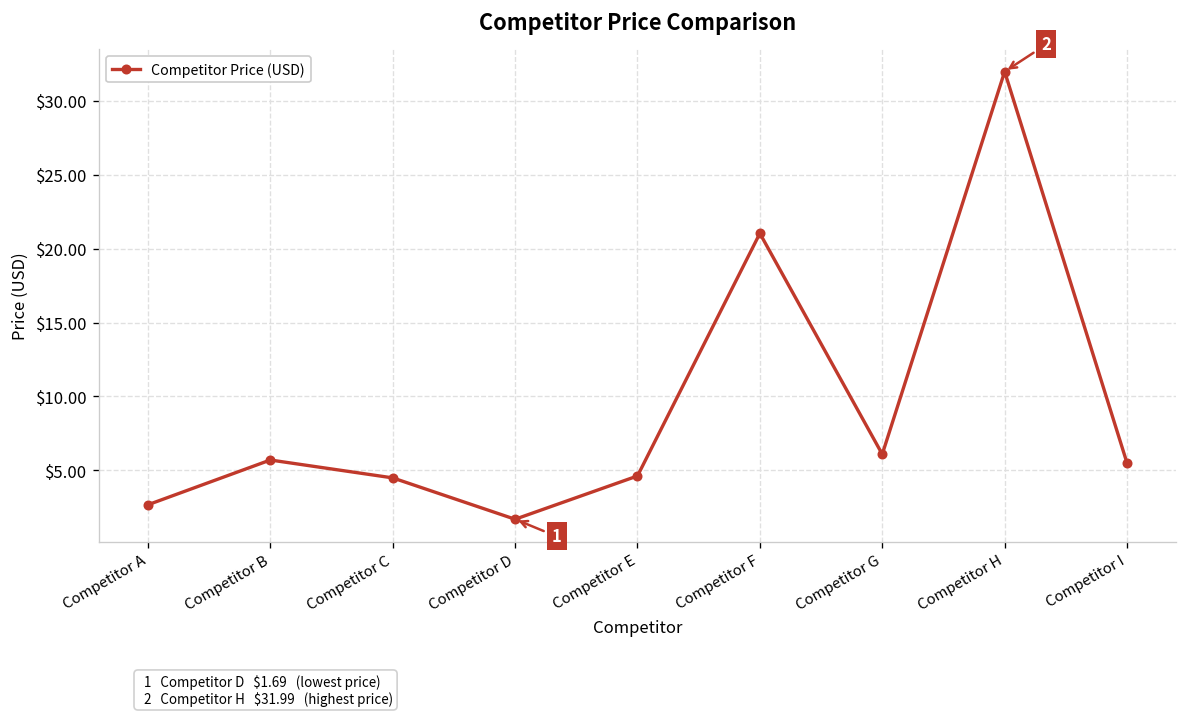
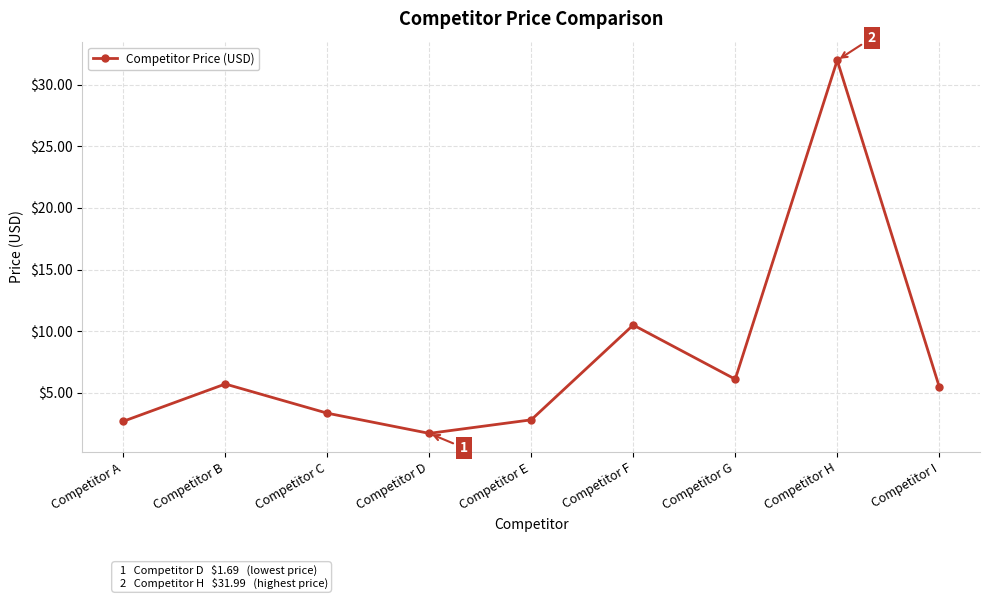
Competitor C: $4.5 -> $3.3
Competitor E: $4.6 -> $2.8
Competitor F: $21.0 -> $10.5
